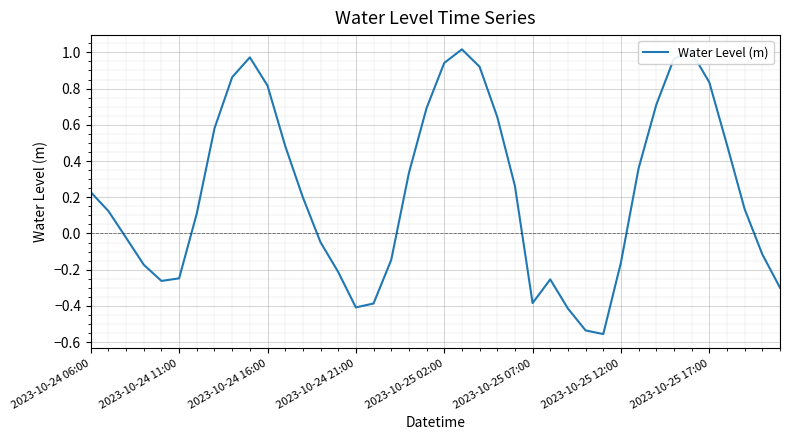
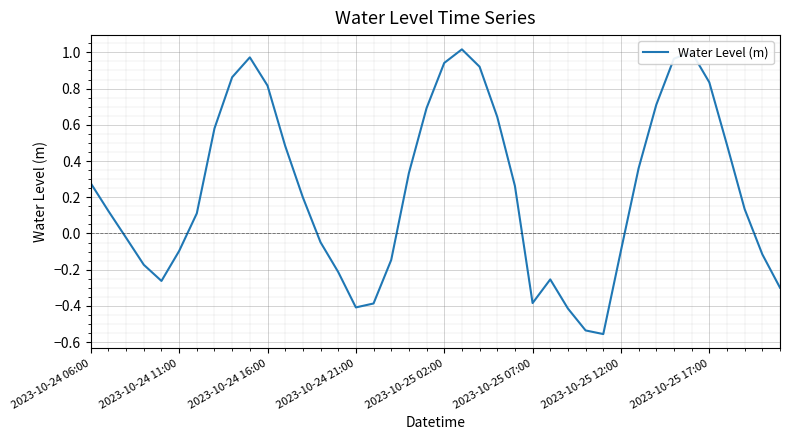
2023-10-24 06:00: 0.23 -> 0.28
2023-10-24 11:00: -0.25 -> -0.10
2023-10-25 12:00: -0.16 -> -0.09
